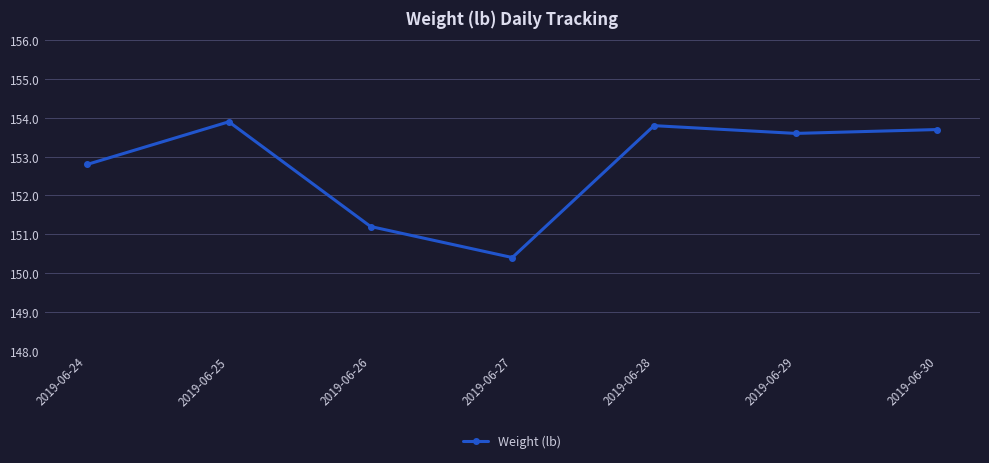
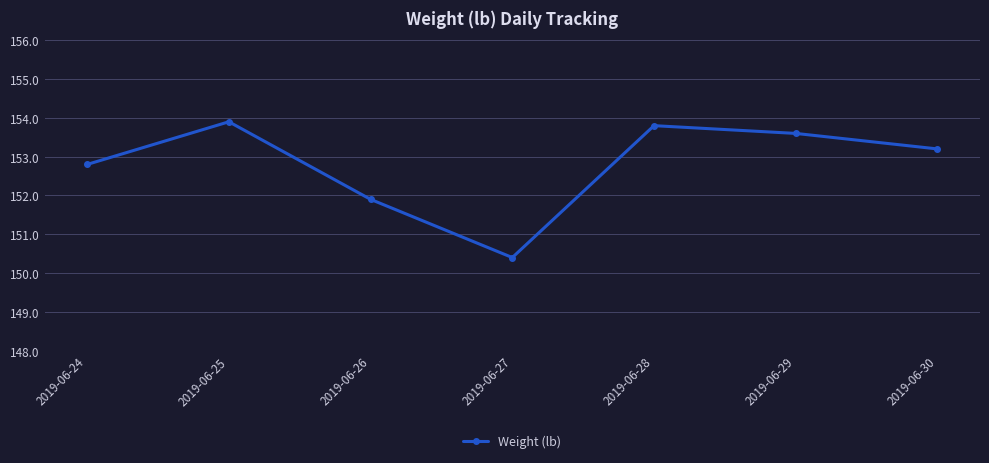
2019-06-26: 151.2 -> 151.9
2019-06-30: 153.7 -> 153.2
